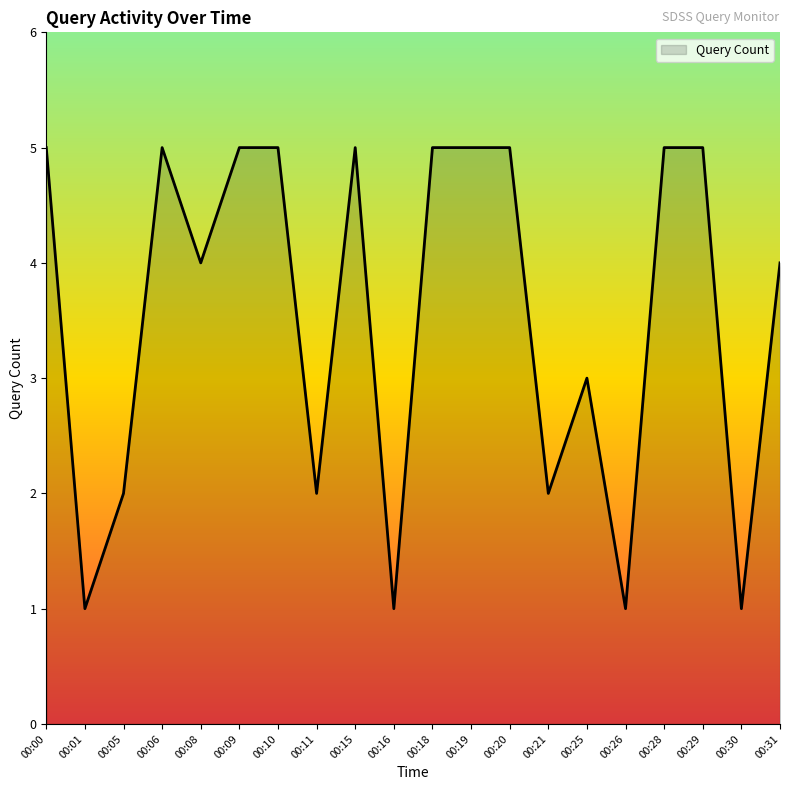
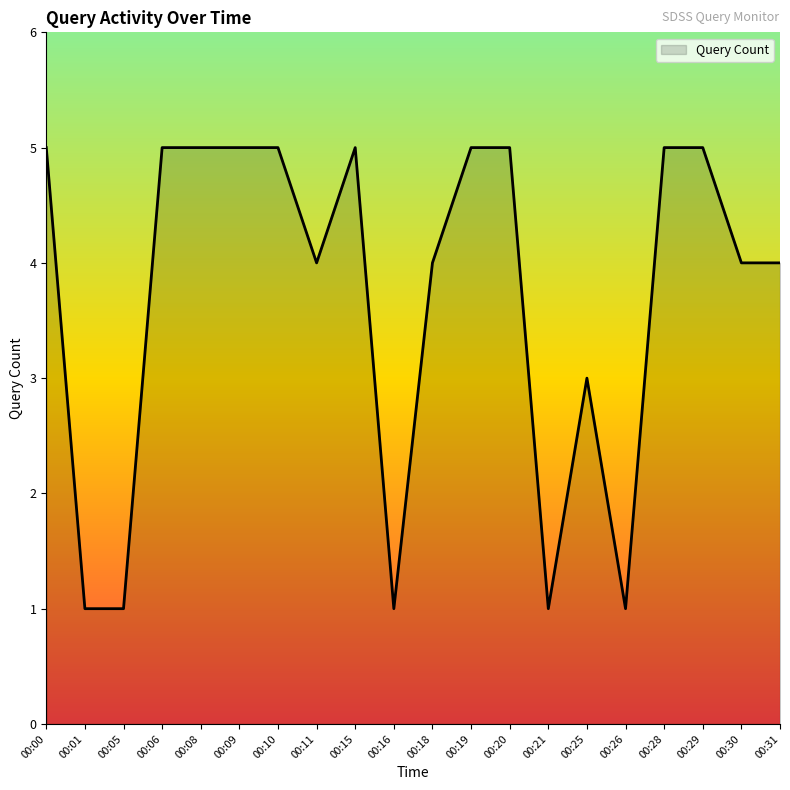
00:05: 2 -> 1
00:08: 4 -> 5
00:11: 2 -> 4
00:18: 5 -> 4
00:21: 2 -> 1
00:30: 1 -> 4
